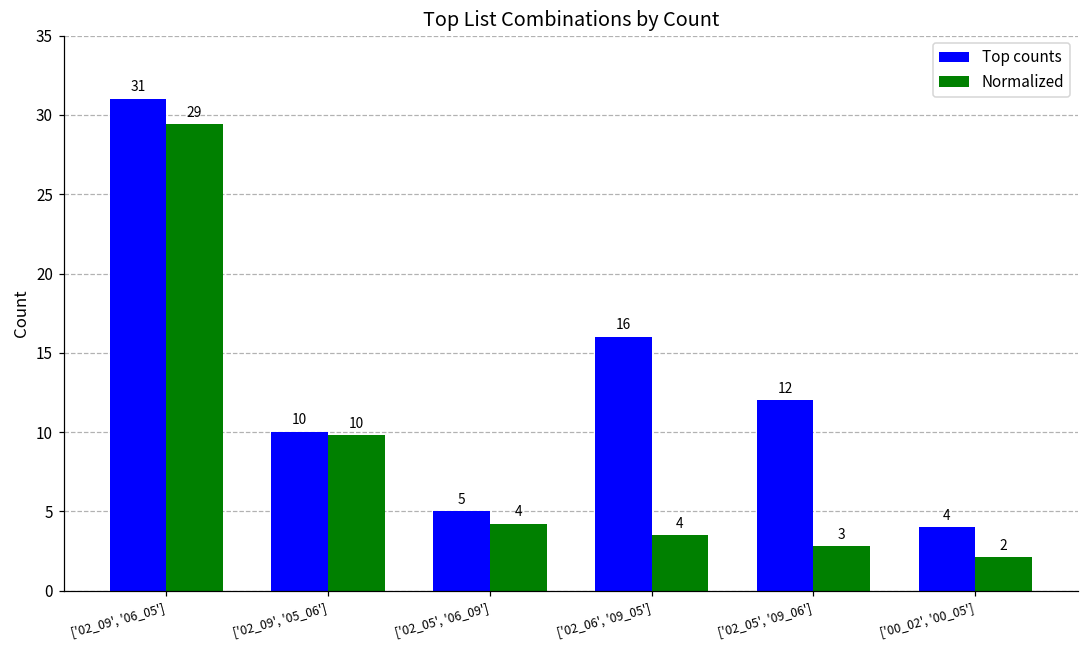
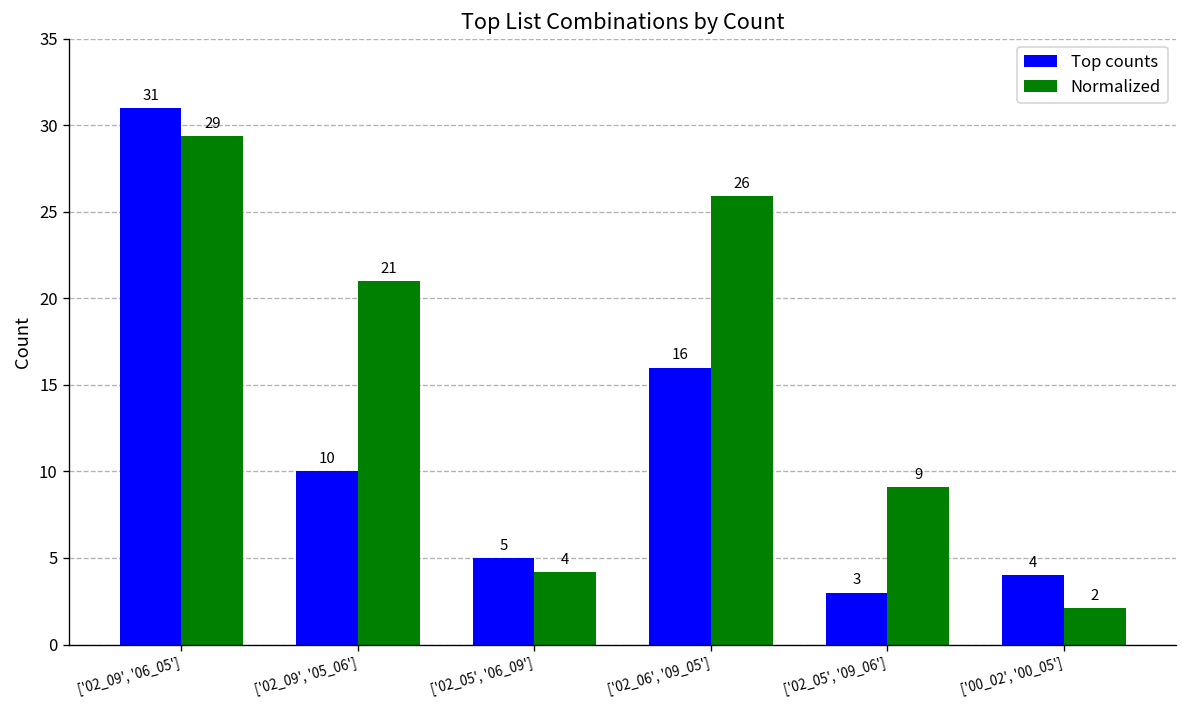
Normalized, ['02_09', '05_06']: 10 -> 21
Normalized, ['02_06', '09_05']: 4 -> 26
Top counts, ['02_05', '09_06']: 12 -> 3
Normalized, ['02_05', '09_06']: 3 -> 9
